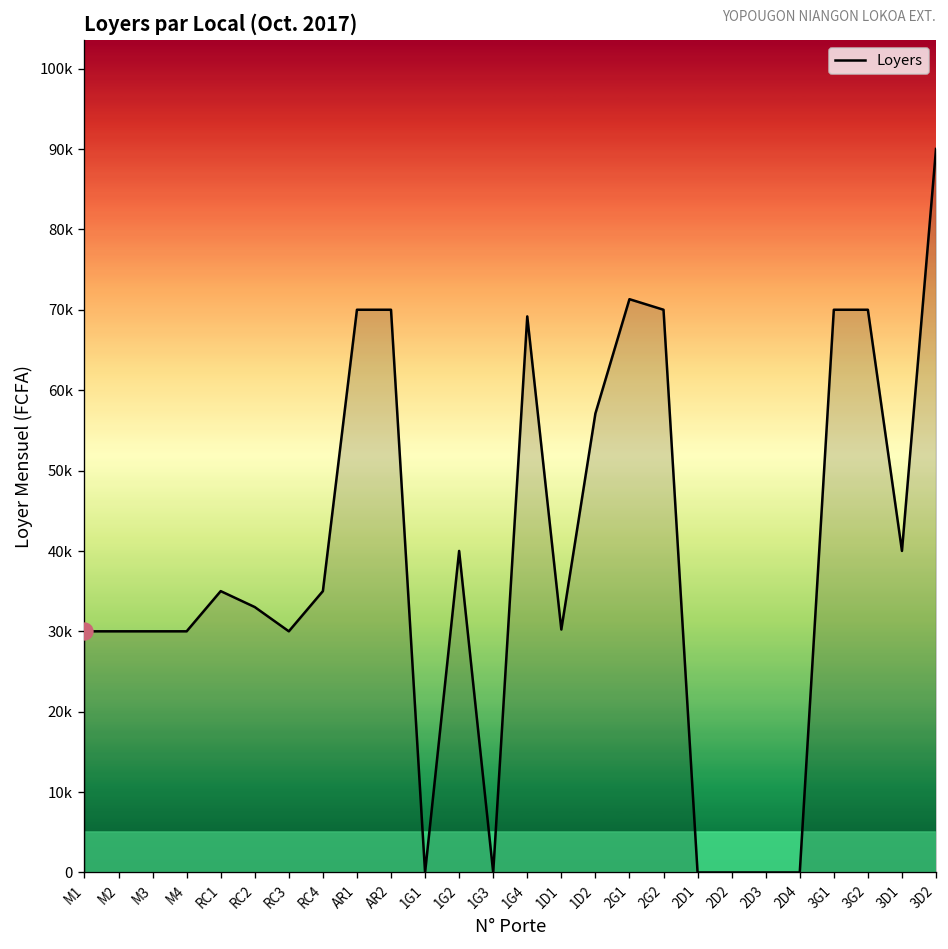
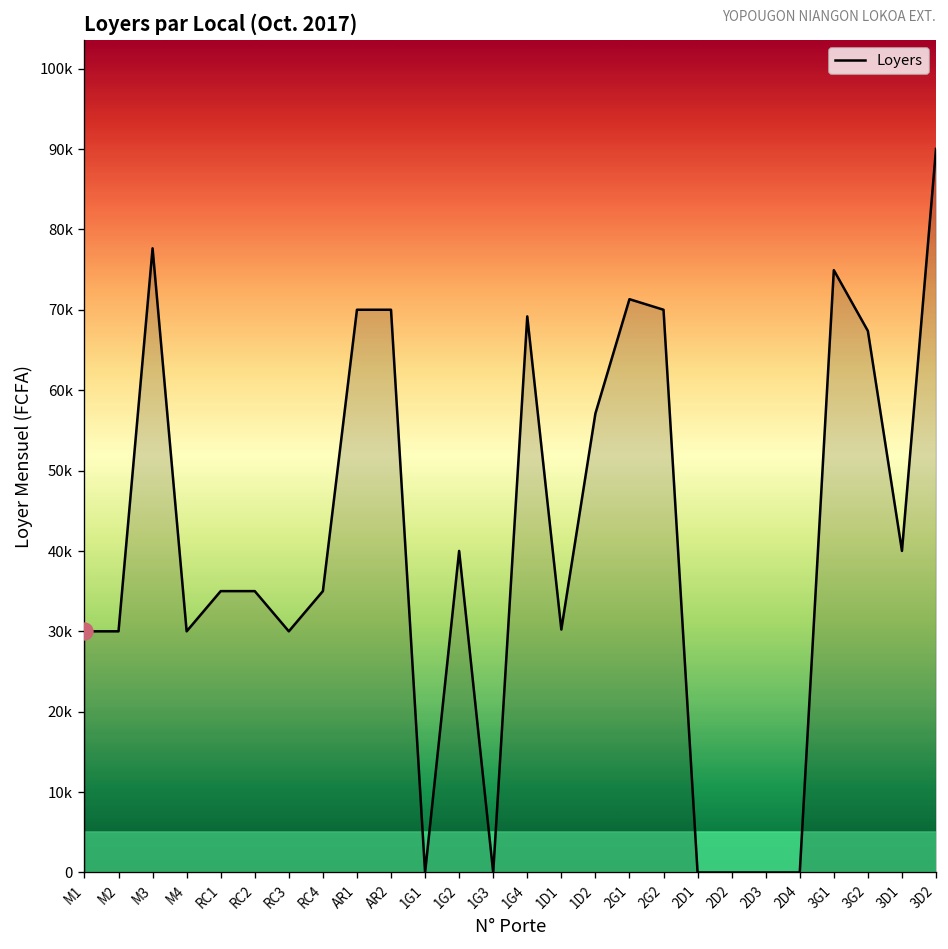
Loyers, M3: 30000 -> 78000
Loyers, RC2: 33000 -> 35000
Loyers, 3G1: 70000 -> 75000
Loyers, 3G2: 70000 -> 67000
